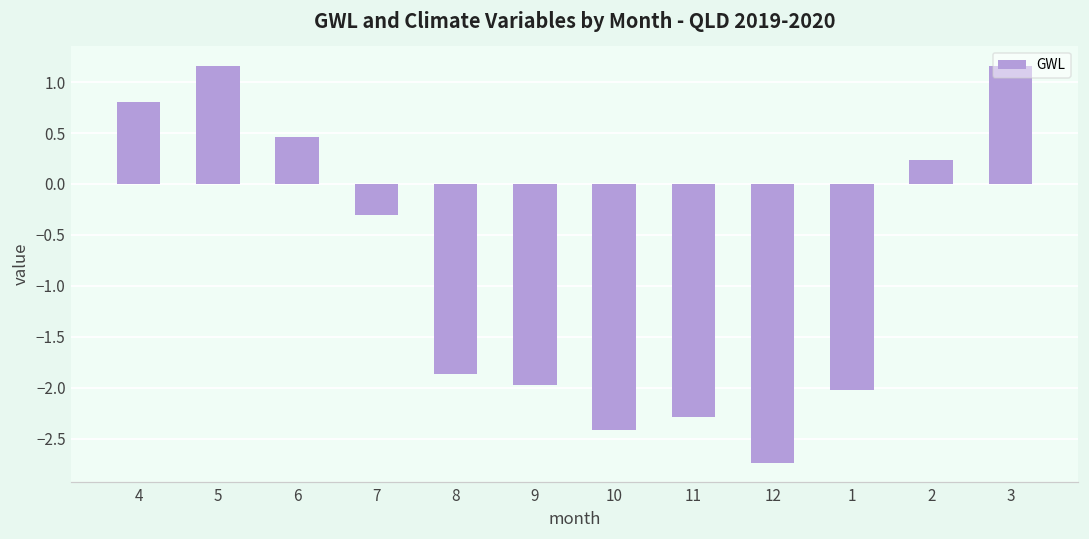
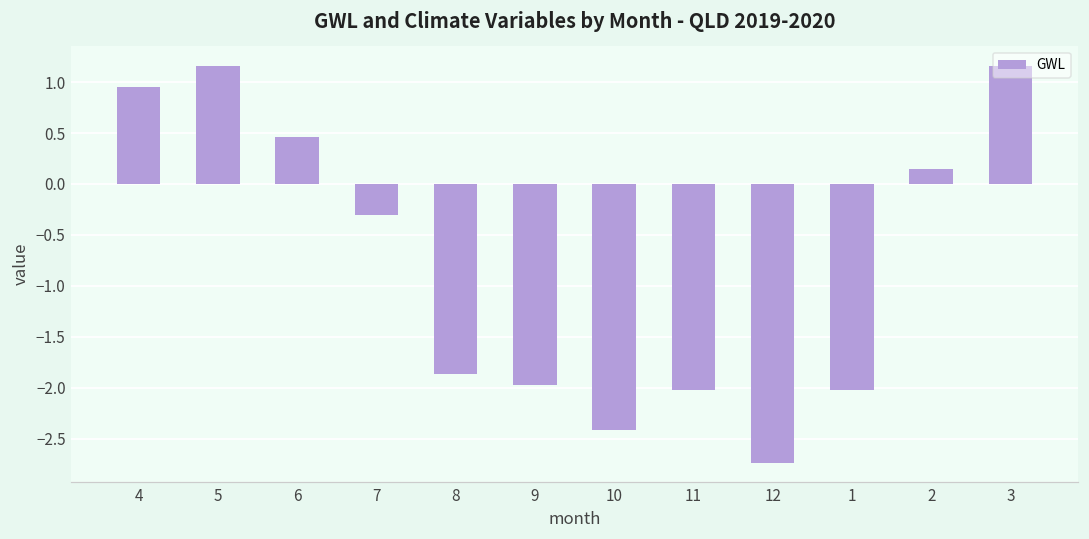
4: 0.8 -> 1.0
11: -2.3 -> -2.0
2: 0.2 -> 0.1
